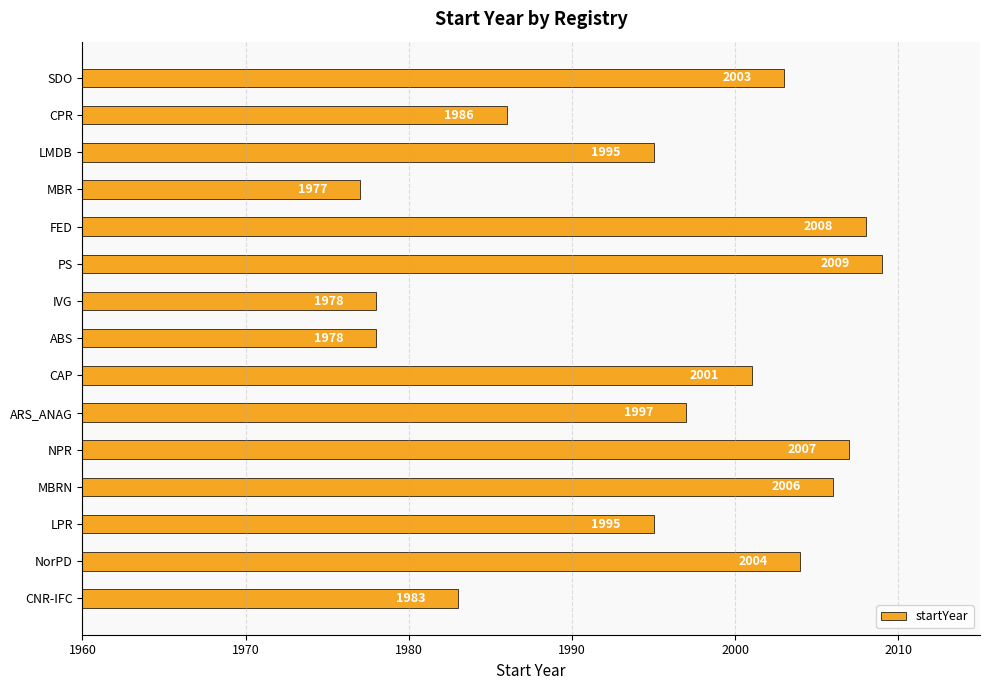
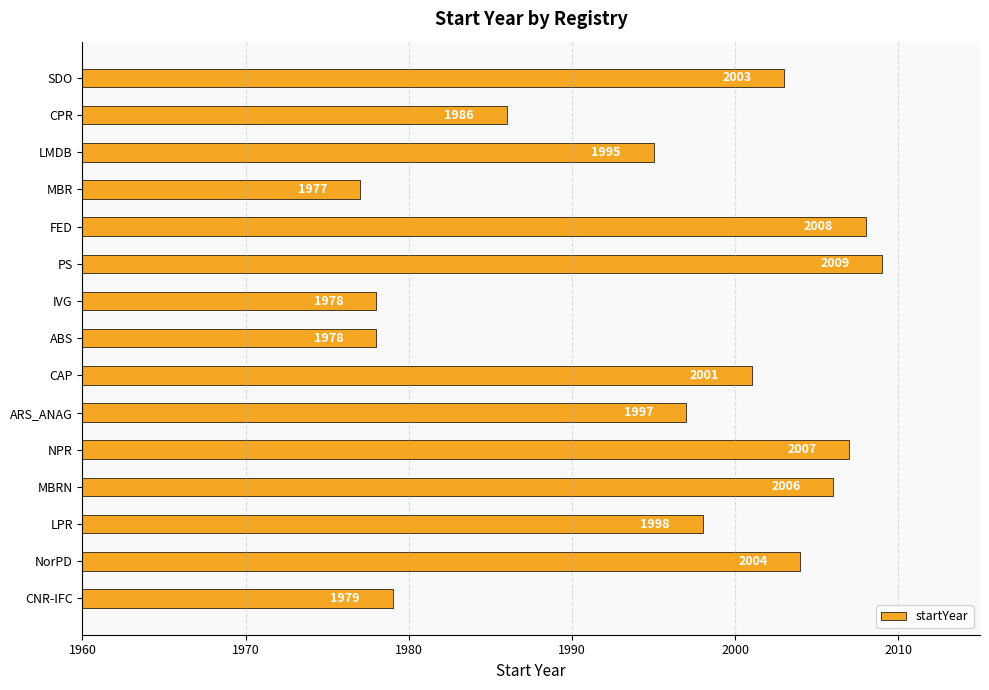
LPR: 1995 -> 1998
CNR-IFC: 1983 -> 1979
